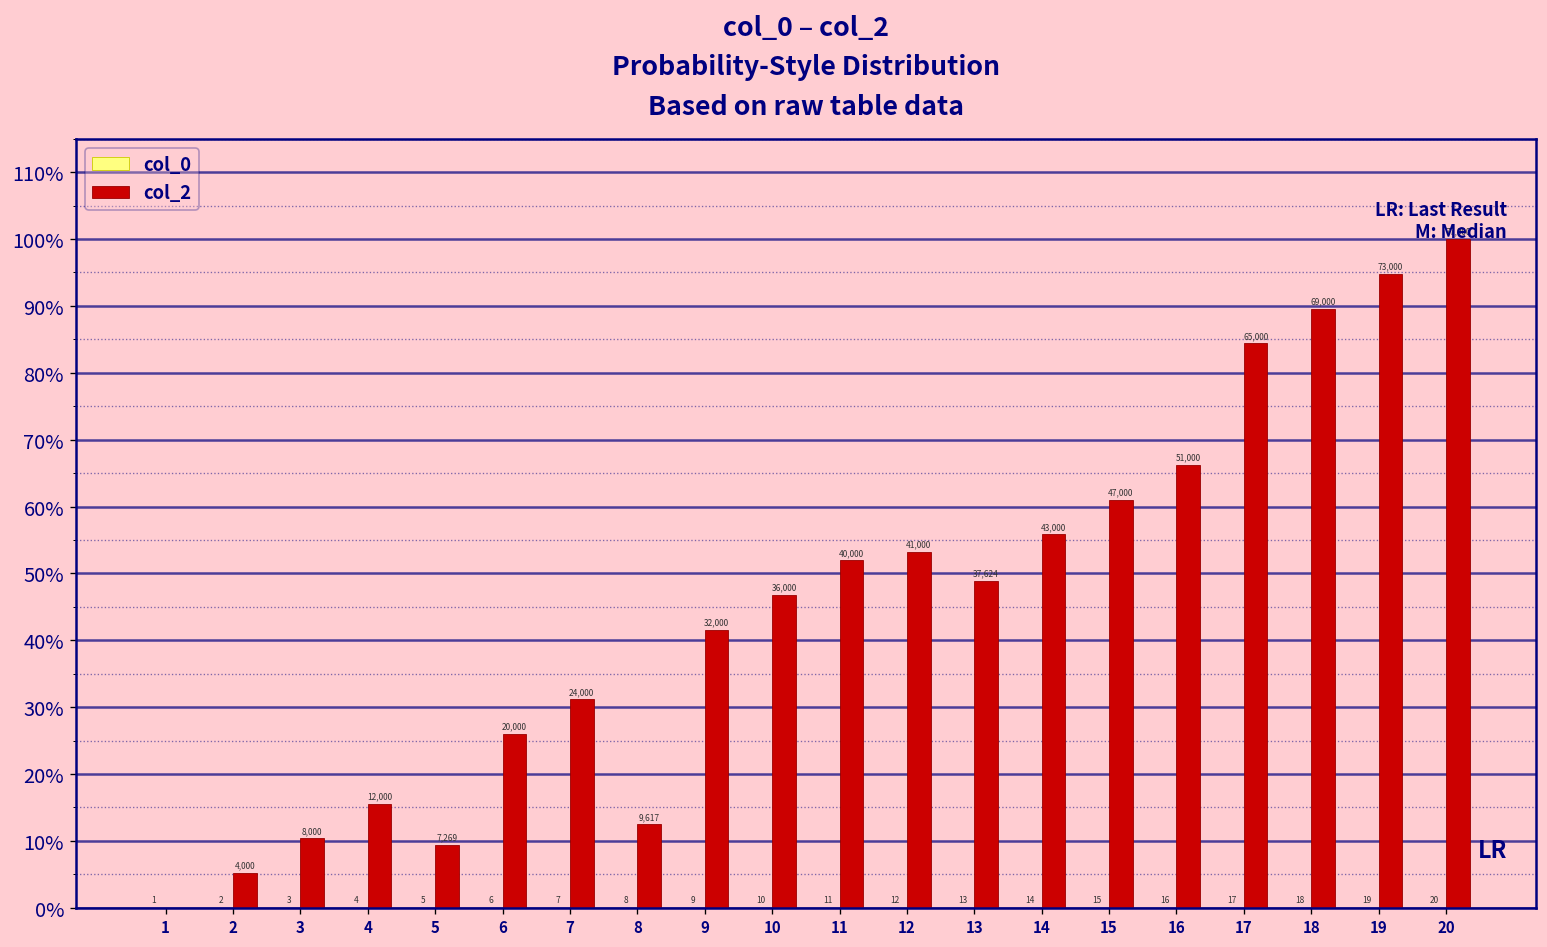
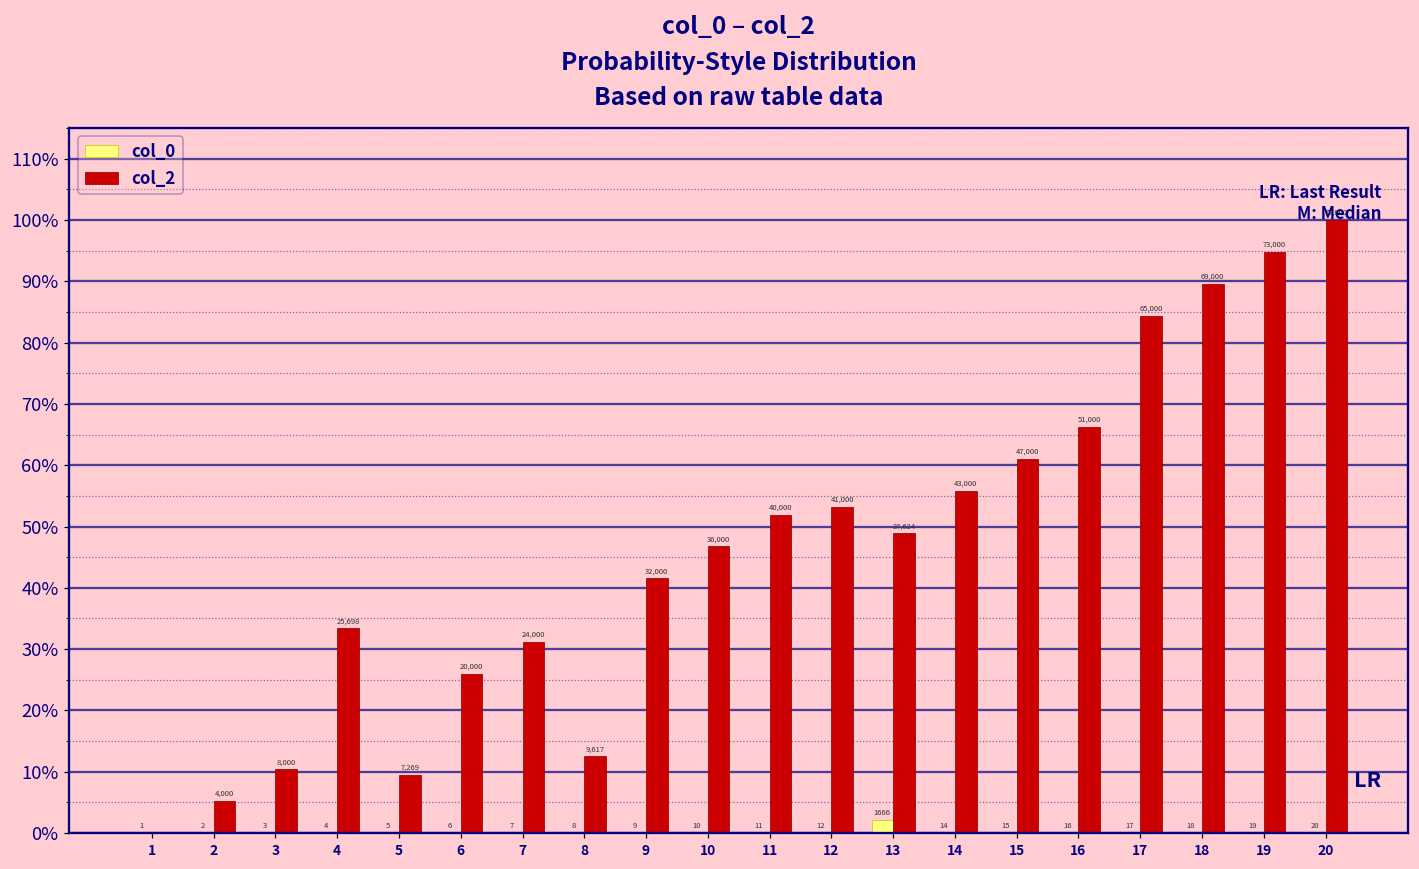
col_2, 4: 12,000 -> 25,698
col_0, 13: 13 -> 1666
